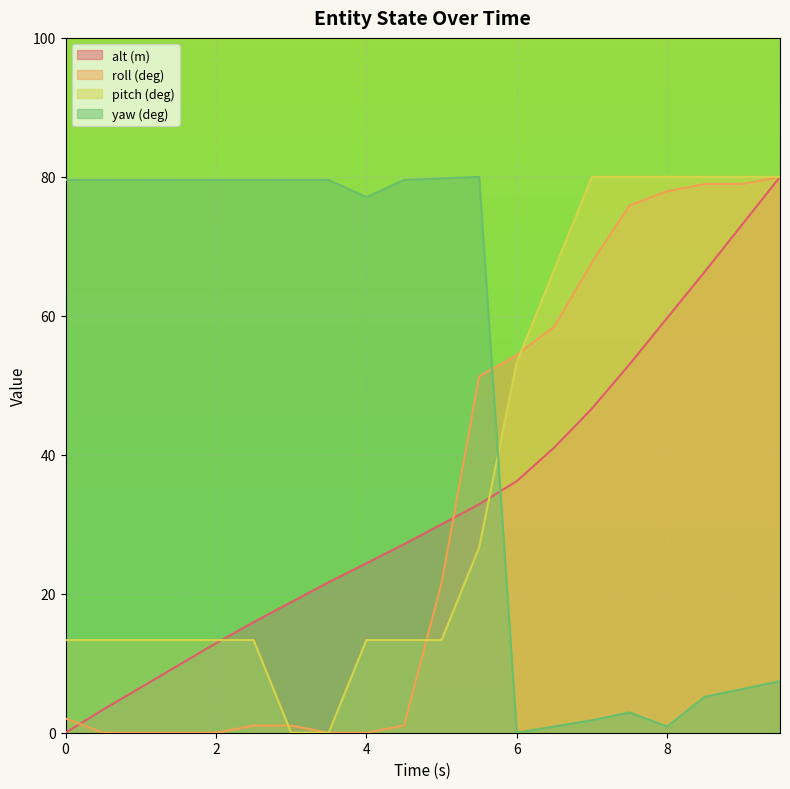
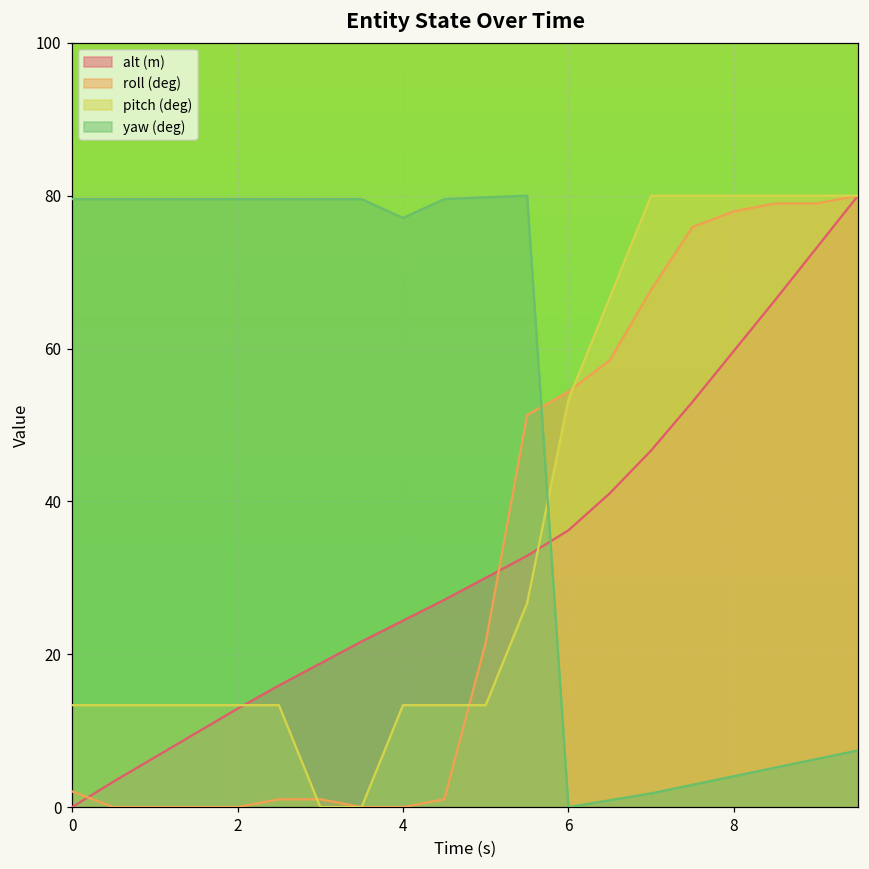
yaw (deg), 8: 1 -> 4
